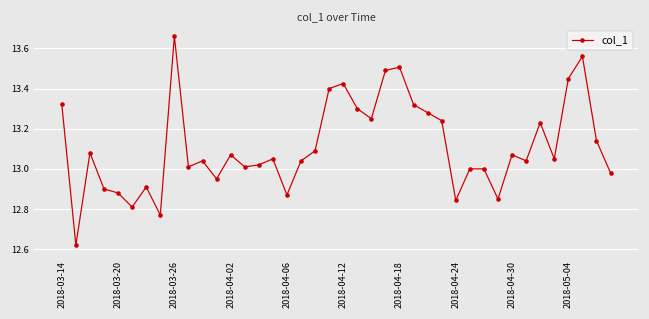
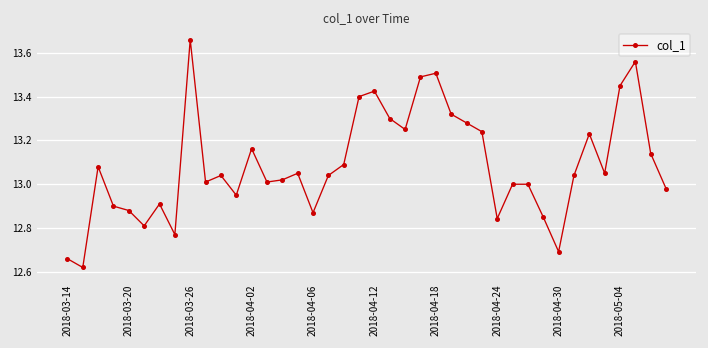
2018-03-14: 13.32 -> 12.66
2018-04-02: 13.07 -> 13.16
2018-04-30: 13.07 -> 12.69
